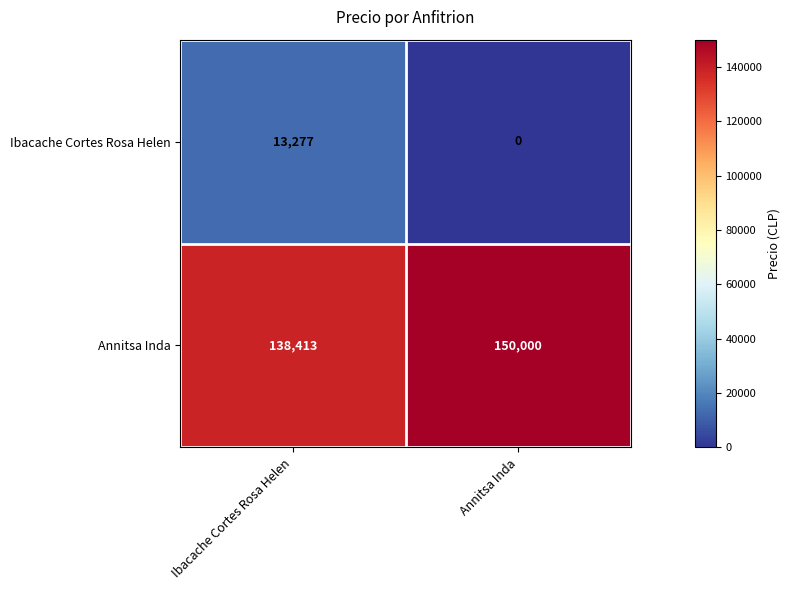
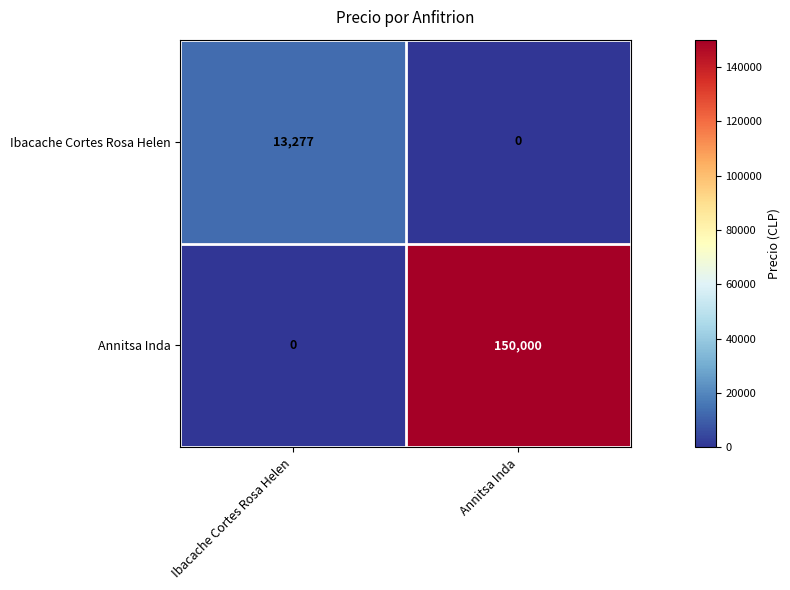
Annitsa Inda, Ibacache Cortes Rosa Helen: 138,413 -> 0
